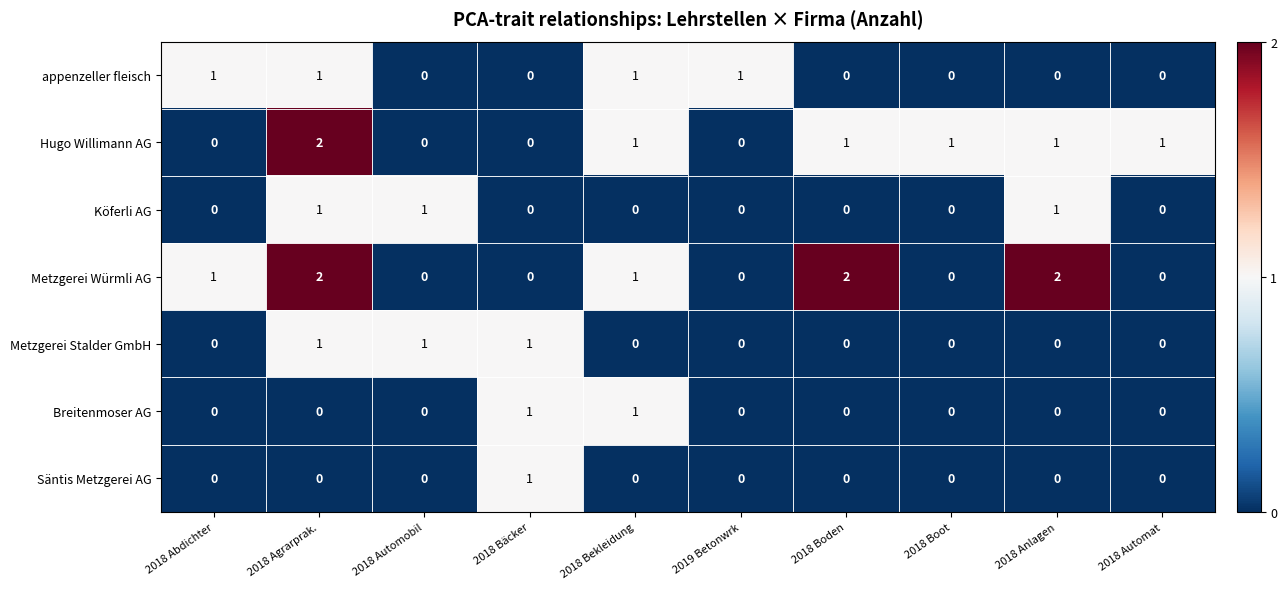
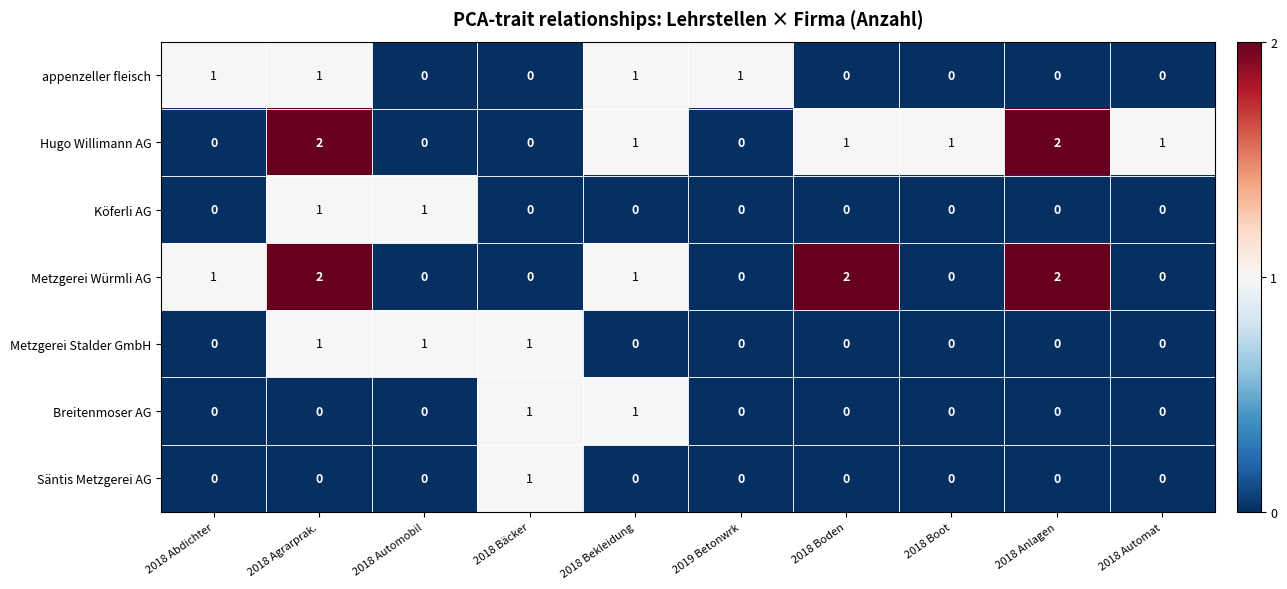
Hugo Willimann AG, 2018 Anlagen: 1 -> 2
Köferli AG, 2018 Anlagen: 1 -> 0
